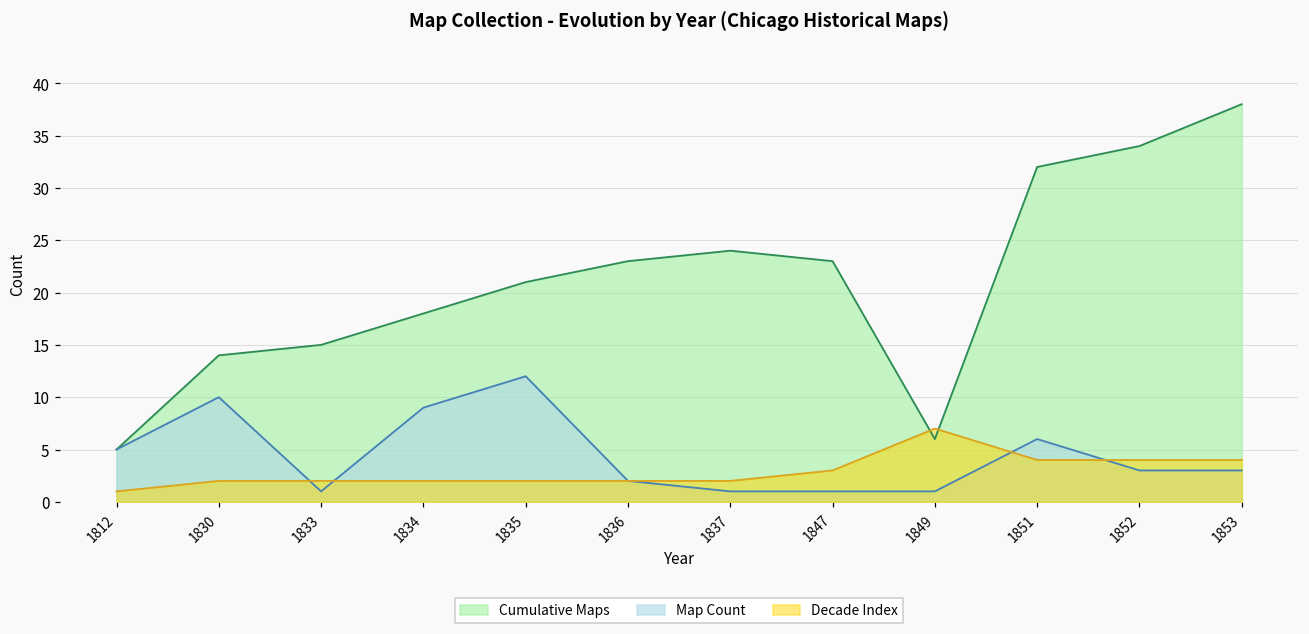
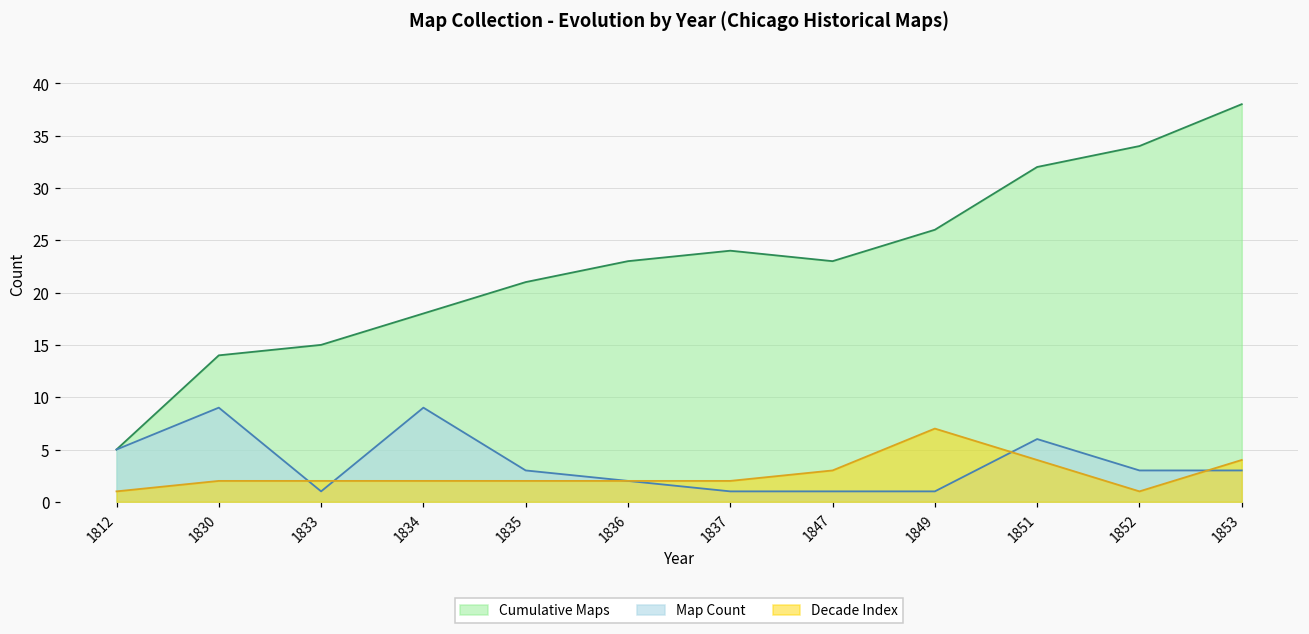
Map Count, 1830: 10 -> 9
Map Count, 1835: 12 -> 3
Cumulative Maps, 1849: 6 -> 26
Decade Index, 1852: 4 -> 1
